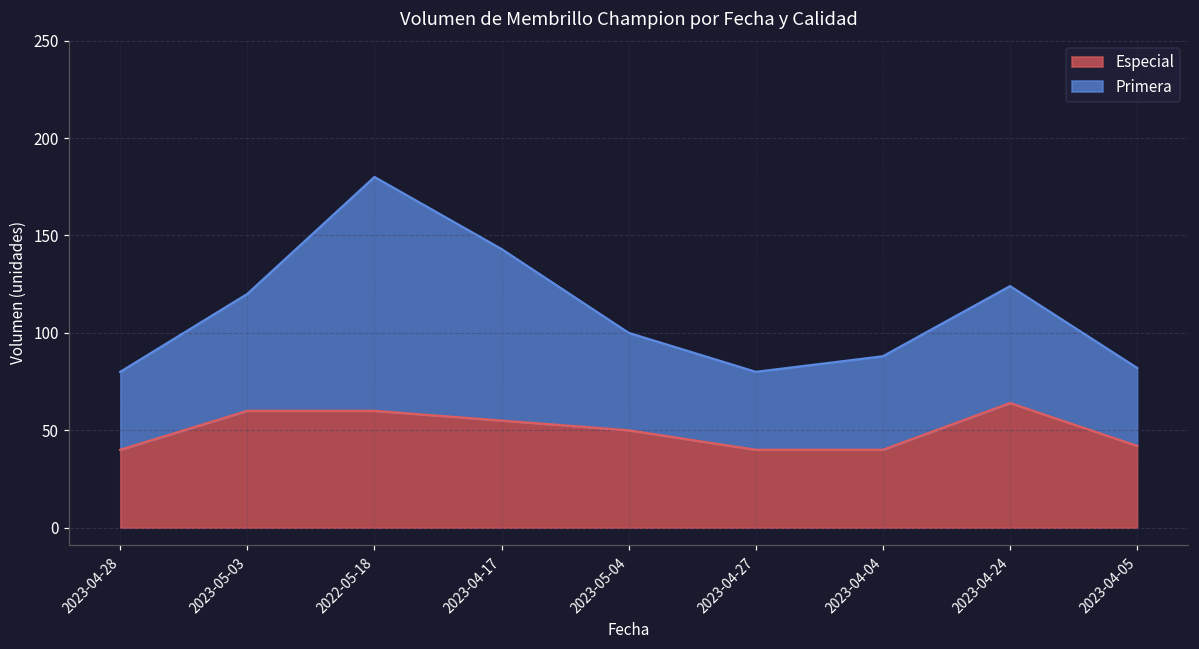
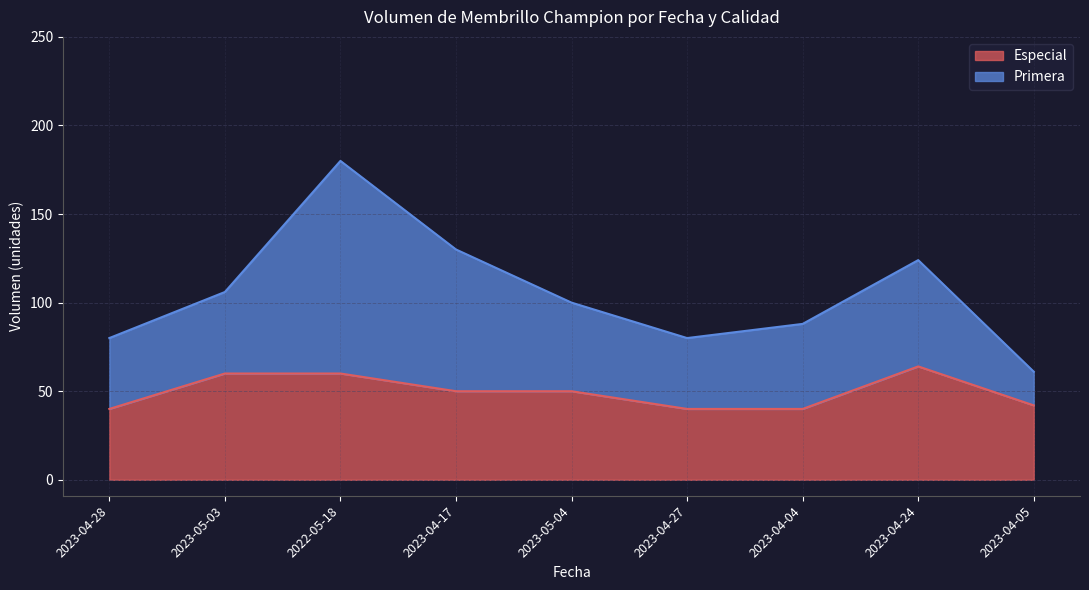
Primera, 2023-05-03: 60 -> 46
Especial, 2023-04-17: 55 -> 50
Primera, 2023-04-17: 88 -> 80
Primera, 2023-04-05: 40 -> 19
